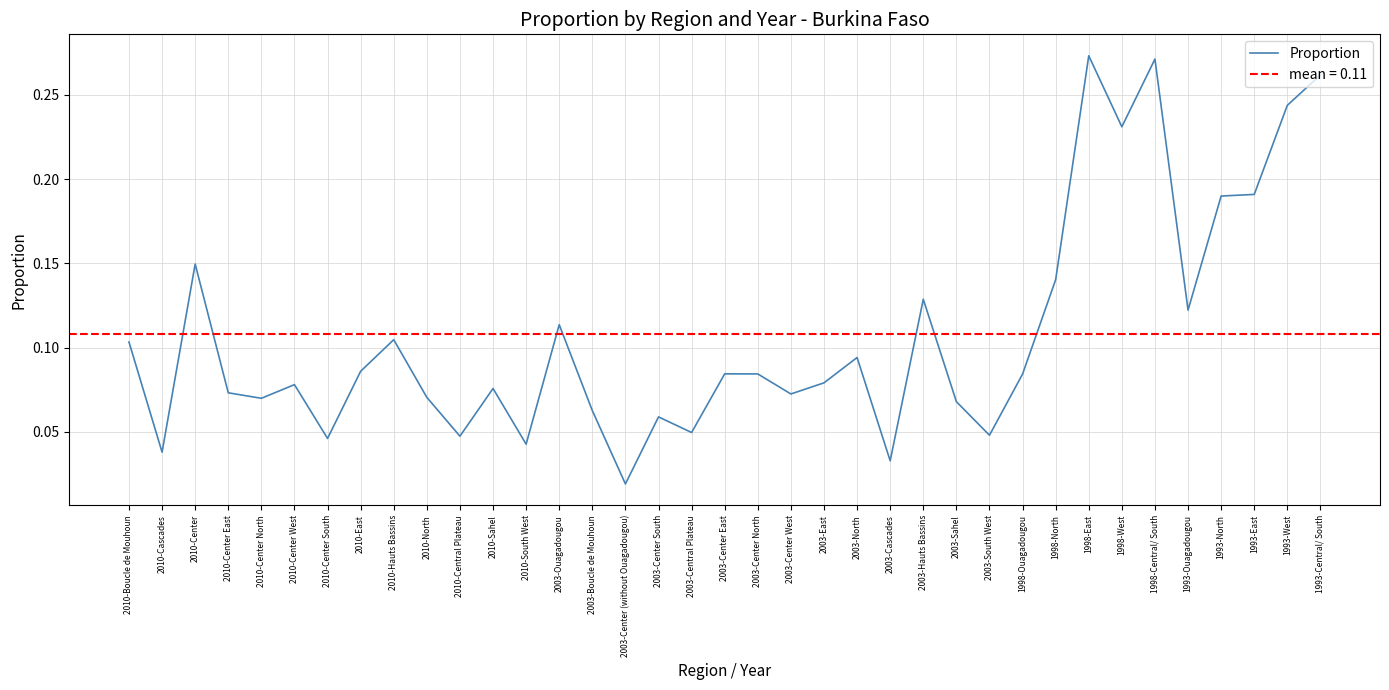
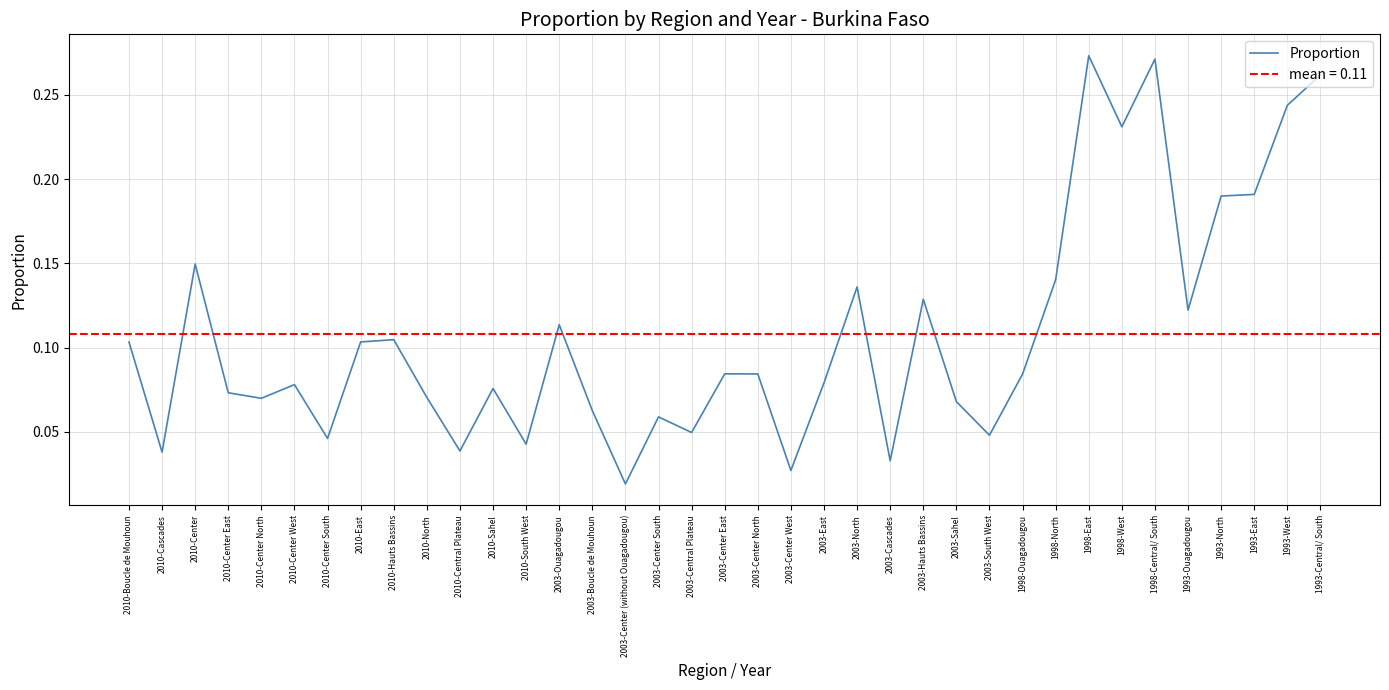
2010-East: 0.086 -> 0.103
2010-Central Plateau: 0.047 -> 0.039
2003-Center West: 0.073 -> 0.027
2003-North: 0.094 -> 0.136
